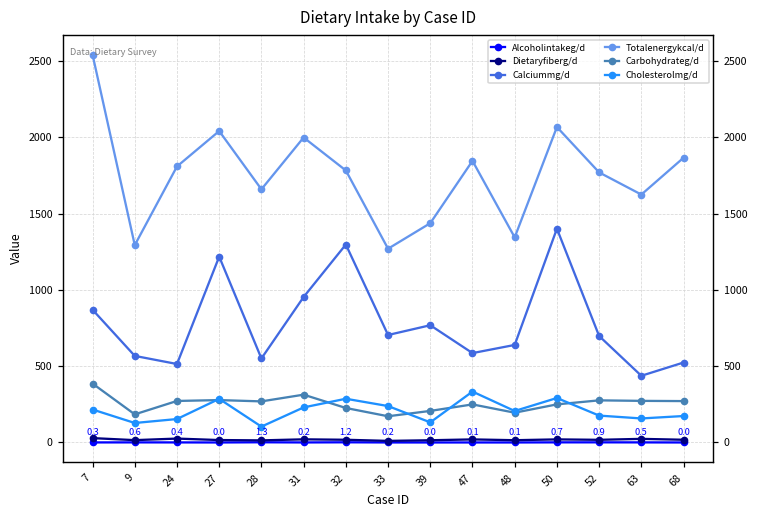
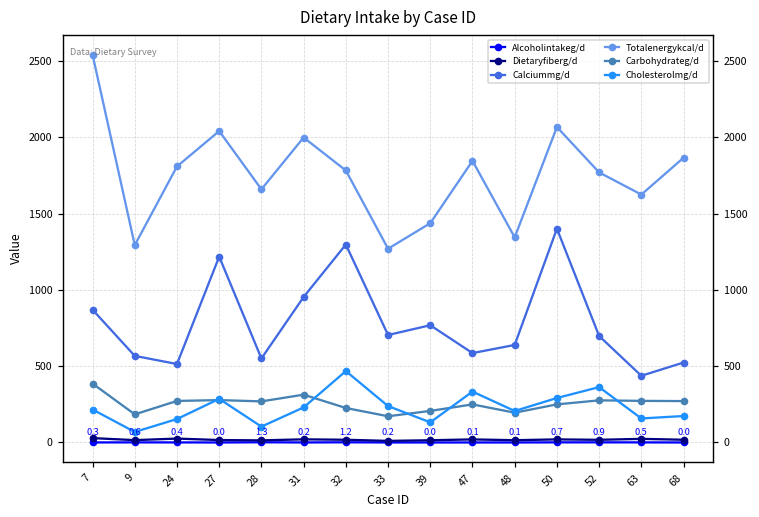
Cholesterolmg/d, 9: 130 -> 70
Cholesterolmg/d, 32: 290 -> 470
Cholesterolmg/d, 52: 180 -> 360
